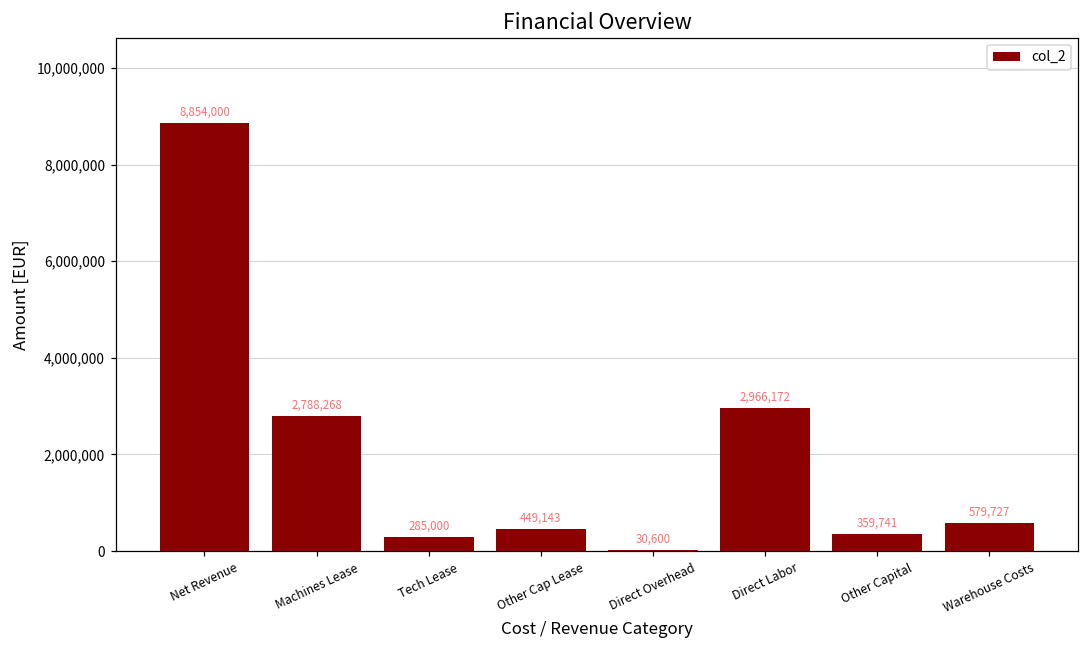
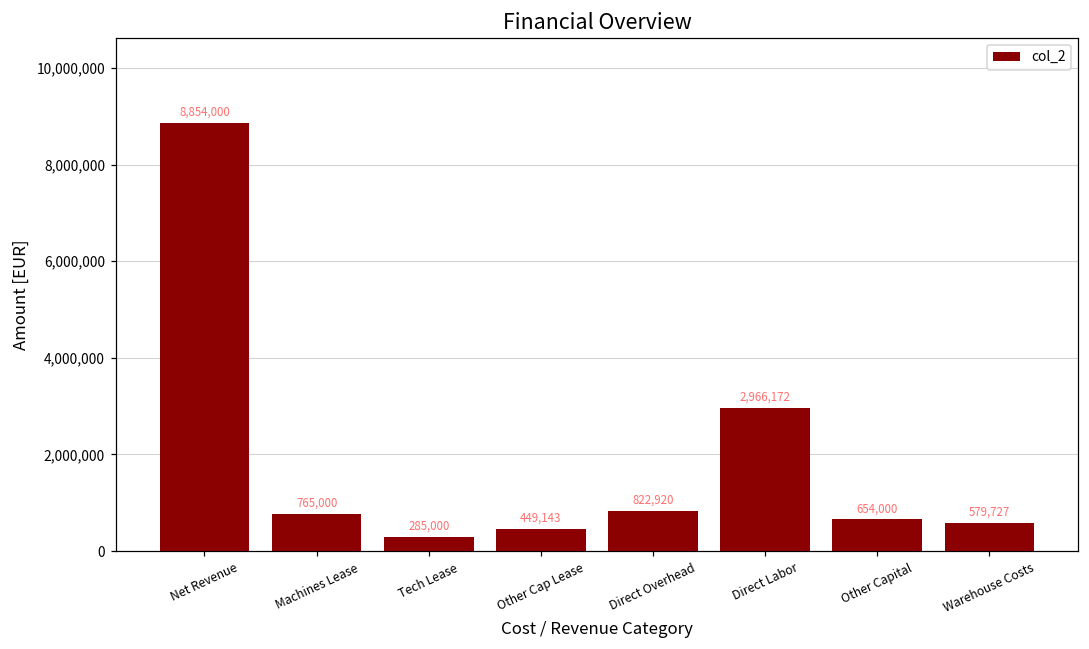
Machines Lease: 2,788,268 -> 765,000
Direct Overhead: 30,600 -> 822,920
Other Capital: 359,741 -> 654,000
